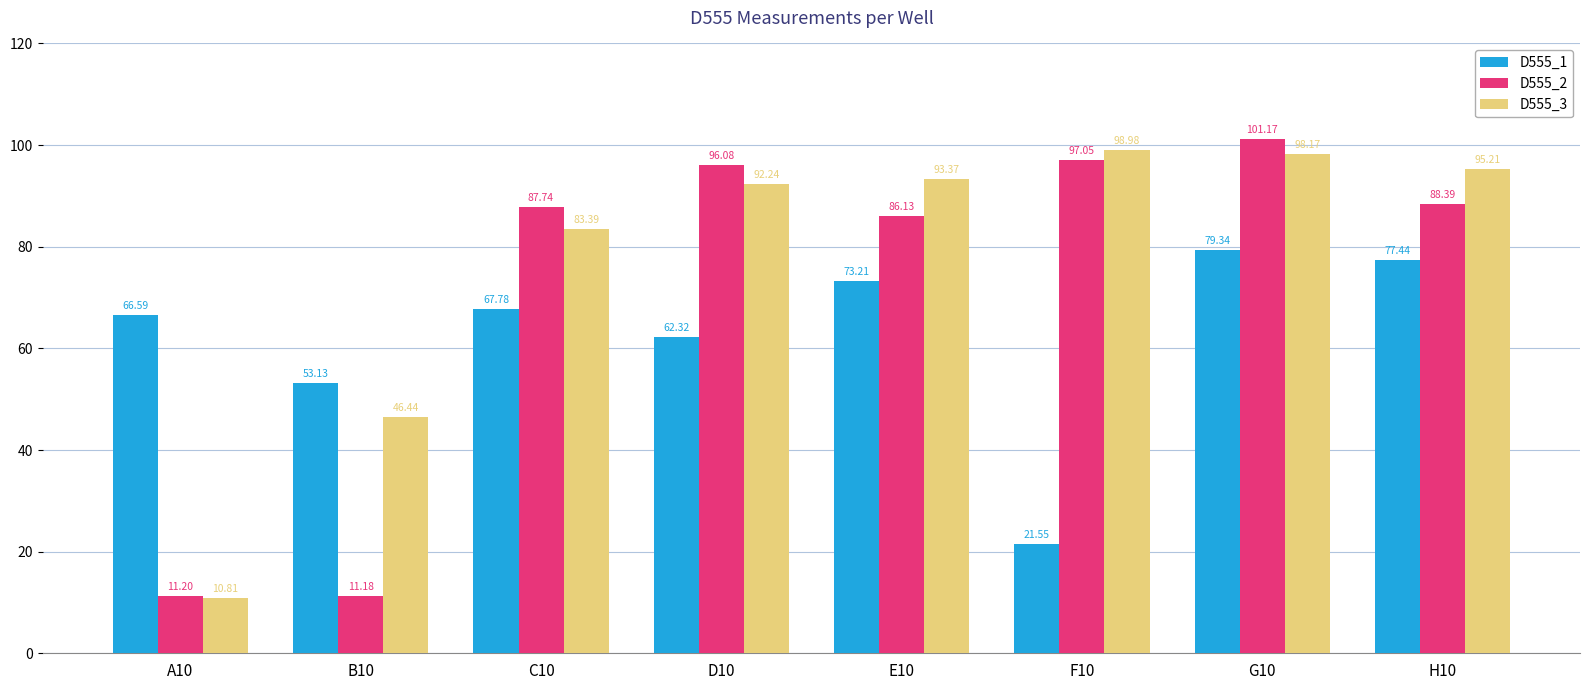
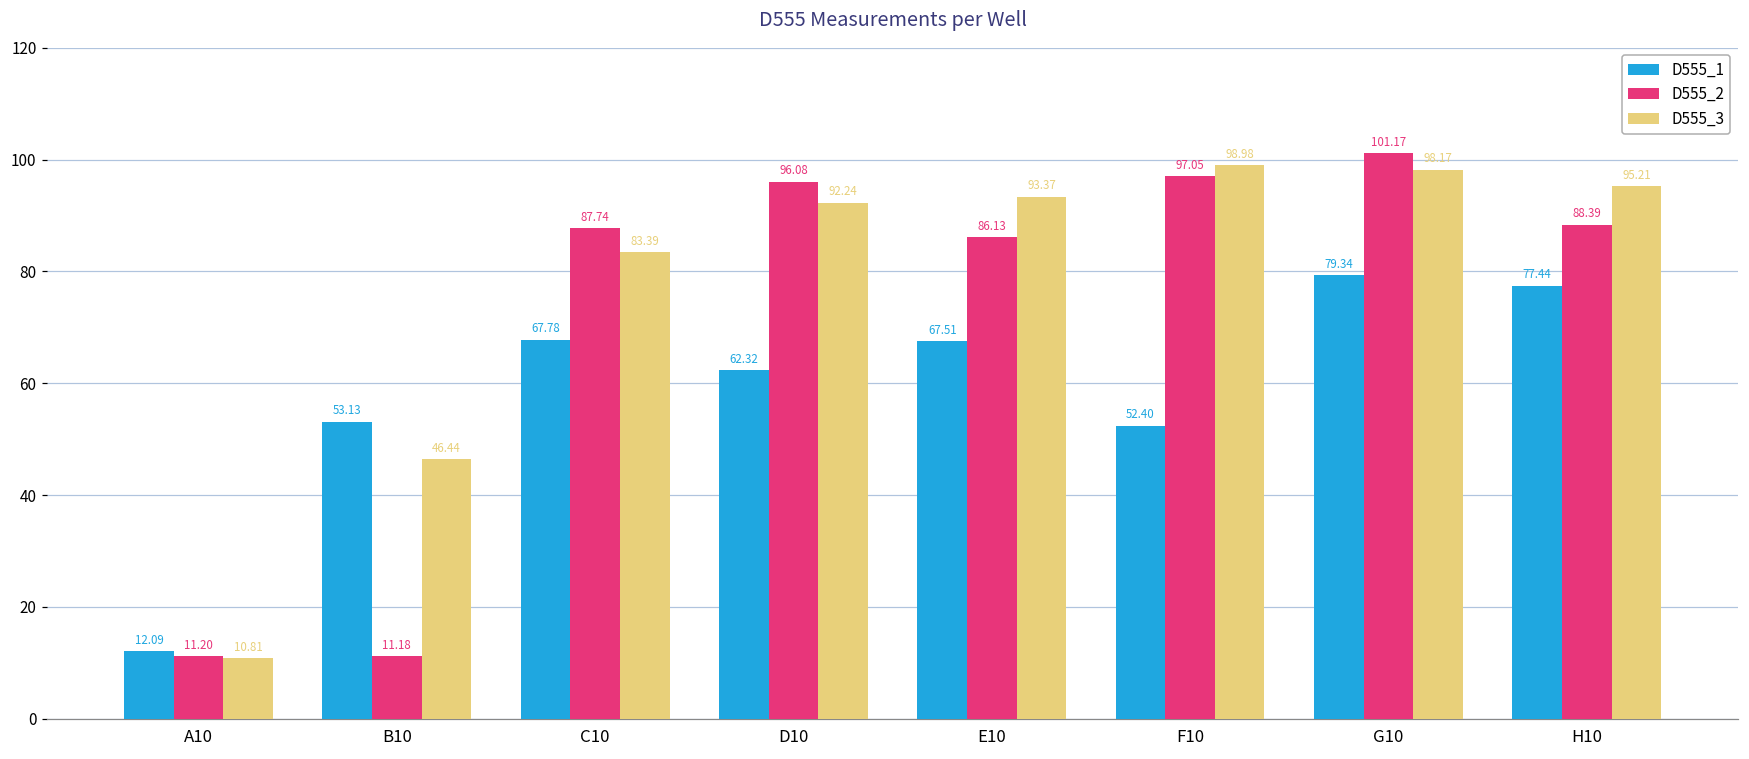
D555_1, A10: 66.59 -> 12.09
D555_1, E10: 73.21 -> 67.51
D555_1, F10: 21.55 -> 52.40
